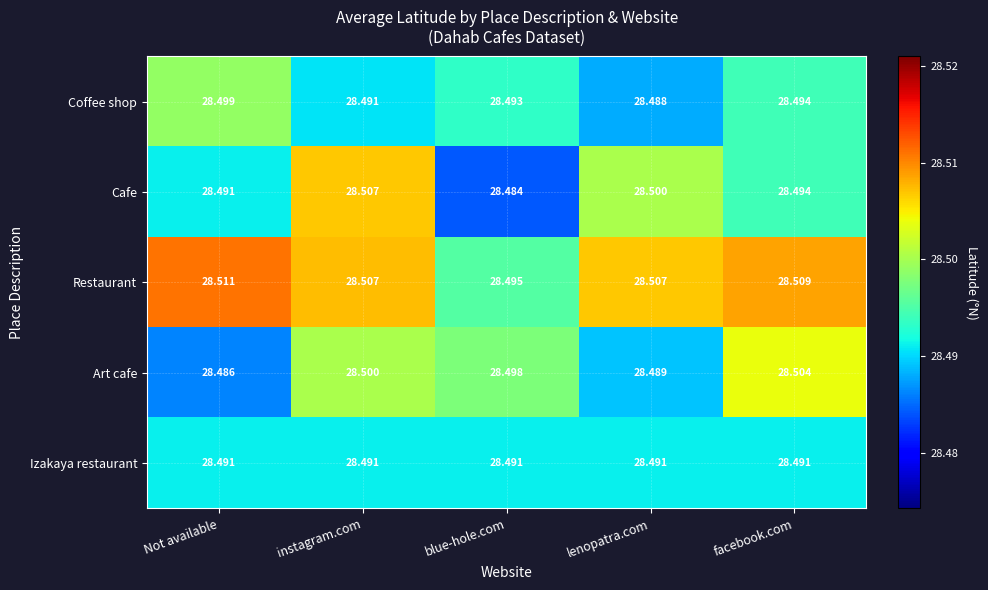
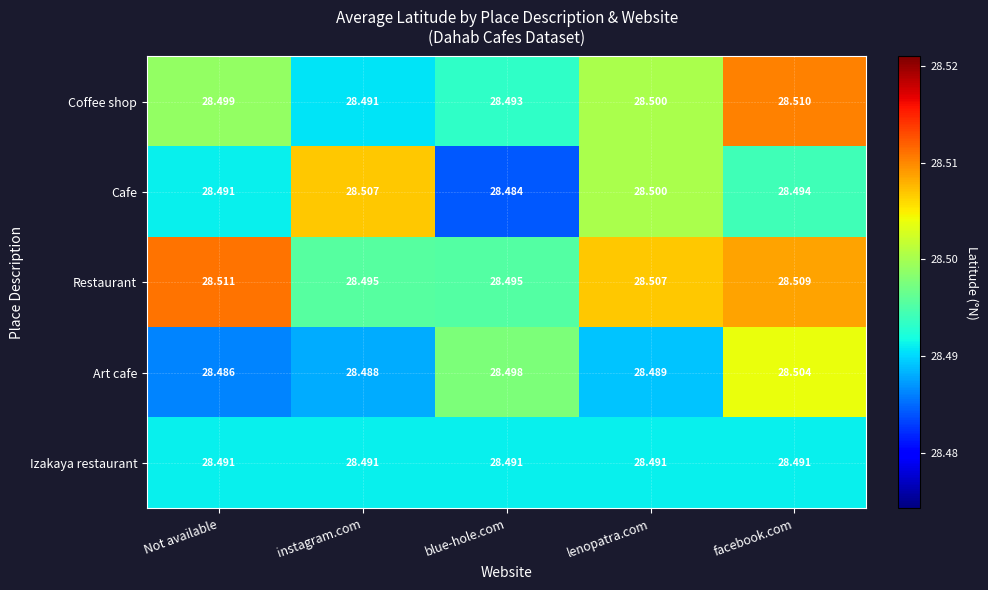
Coffee shop, lenopatra.com: 28.488 -> 28.500
Coffee shop, facebook.com: 28.494 -> 28.510
Restaurant, instagram.com: 28.507 -> 28.495
Art cafe, instagram.com: 28.500 -> 28.488
